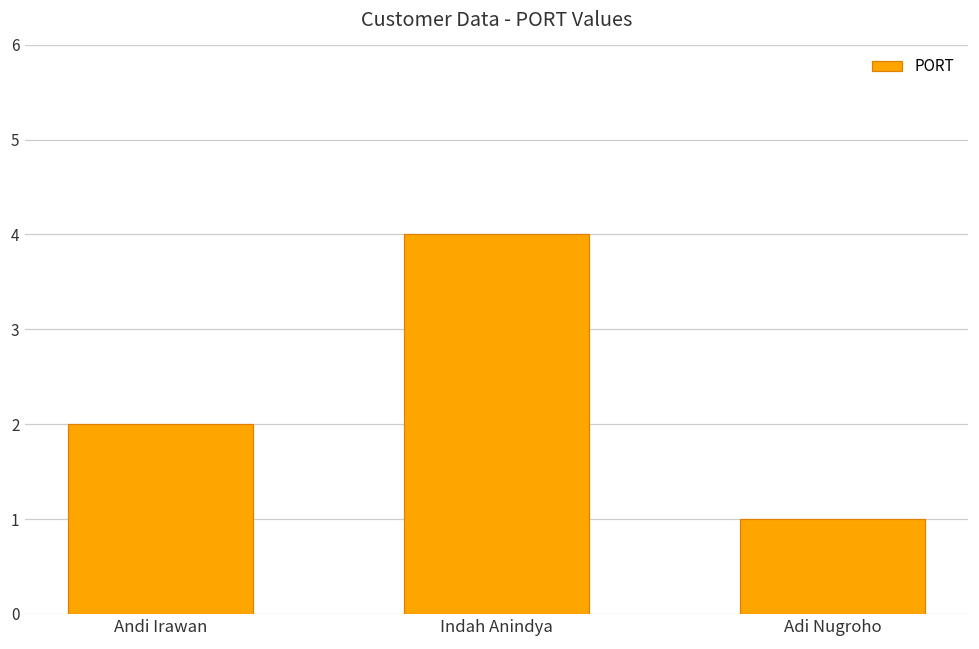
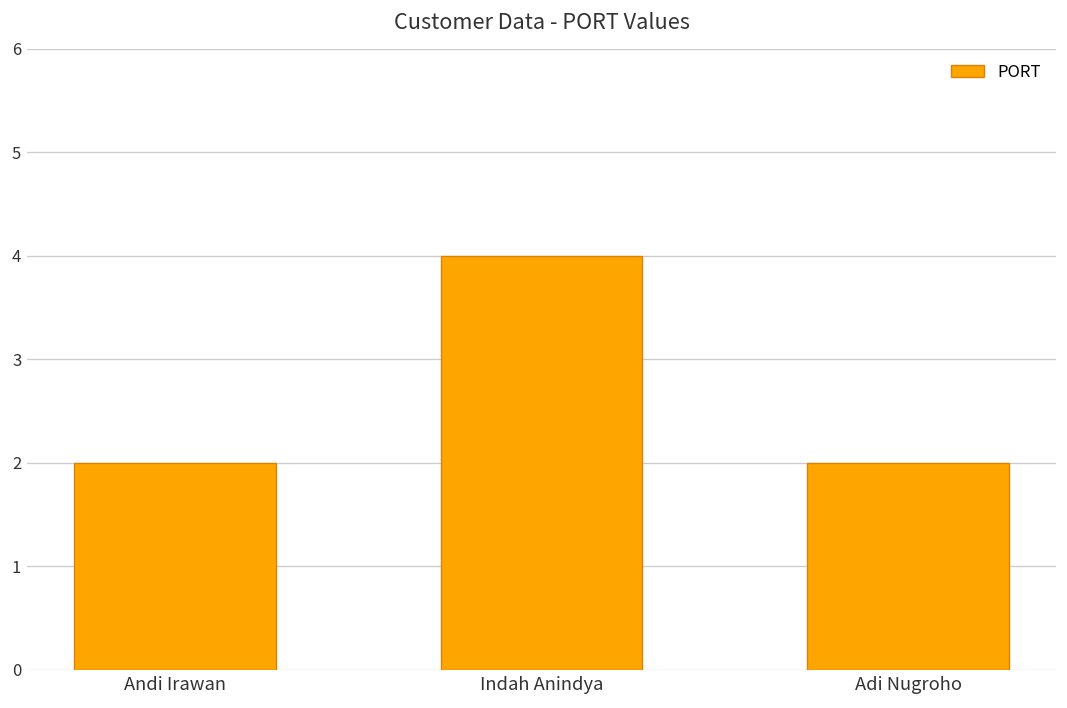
Adi Nugroho: 1 -> 2
